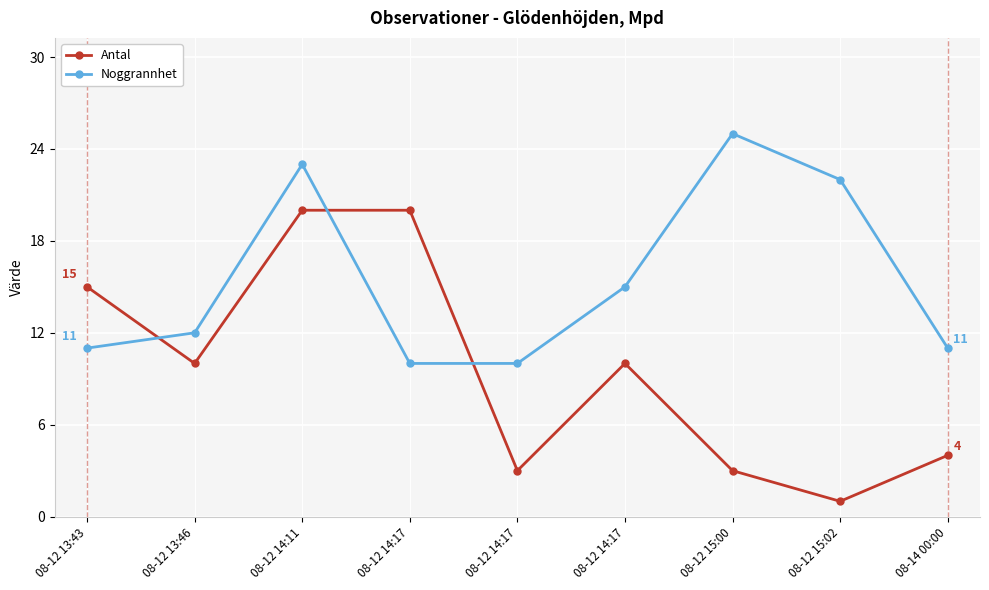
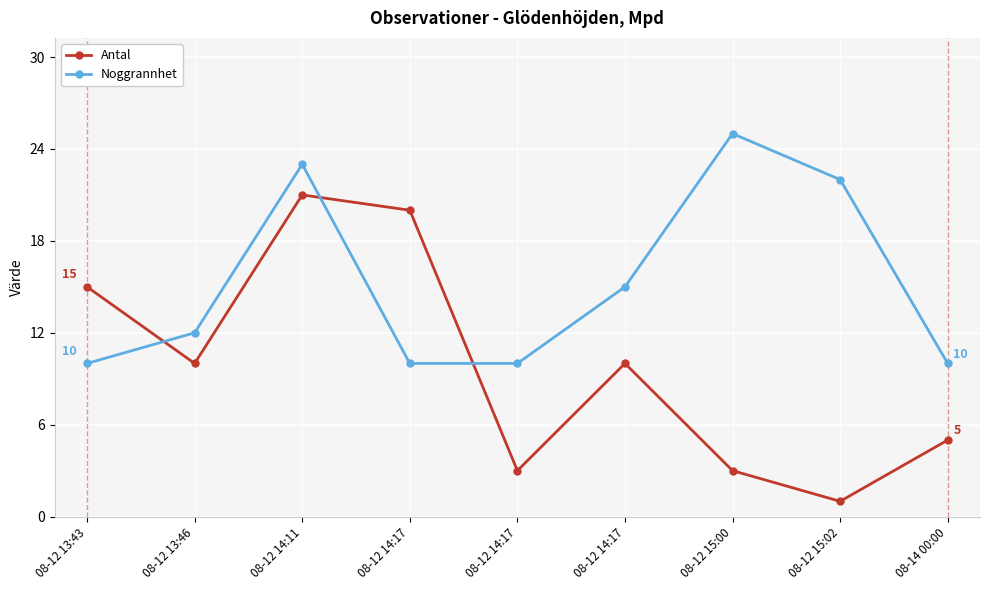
Noggrannhet, 08-12 13:43: 11 -> 10
Antal, 08-12 14:11: 20 -> 21
Antal, 08-14 00:00: 4 -> 5
Noggrannhet, 08-14 00:00: 11 -> 10
